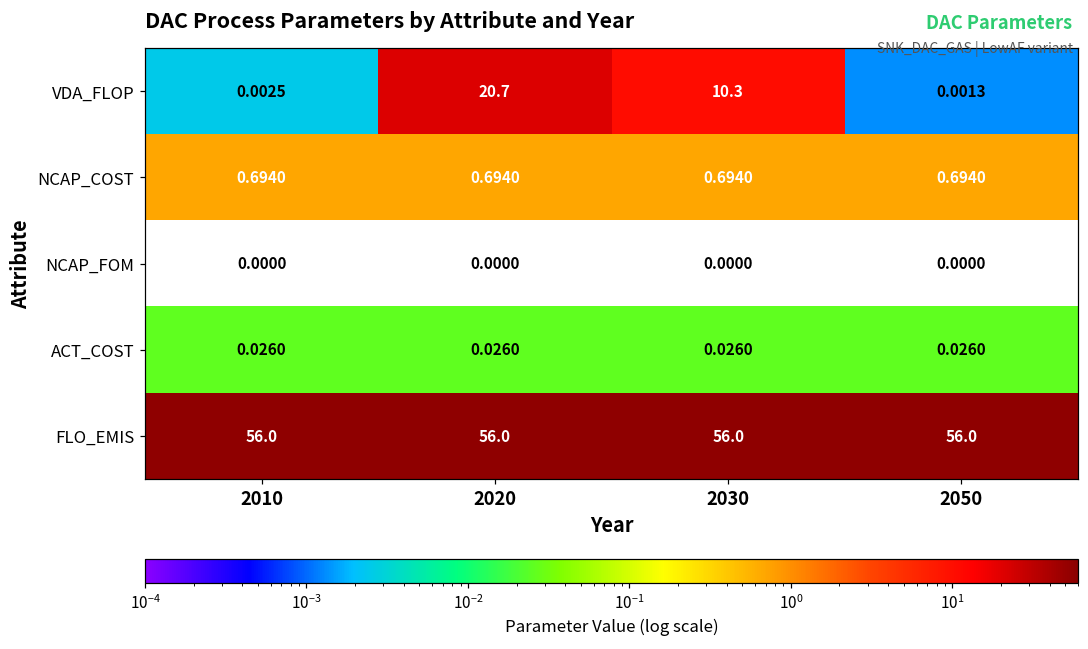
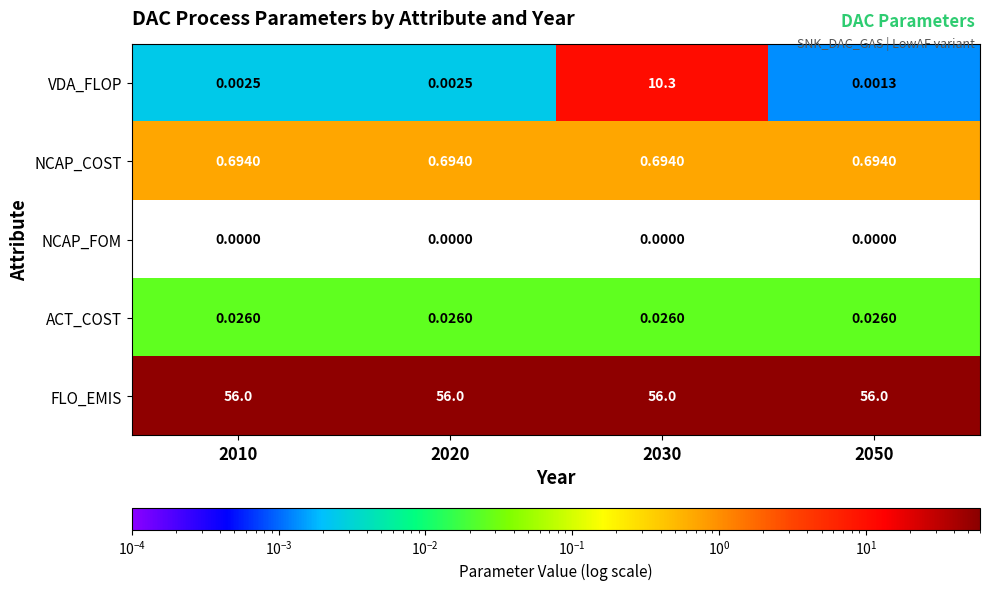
VDA_FLOP, 2020: 20.7 -> 0.0025
